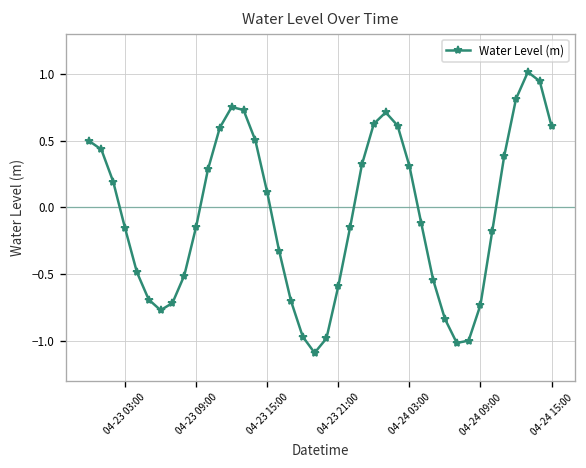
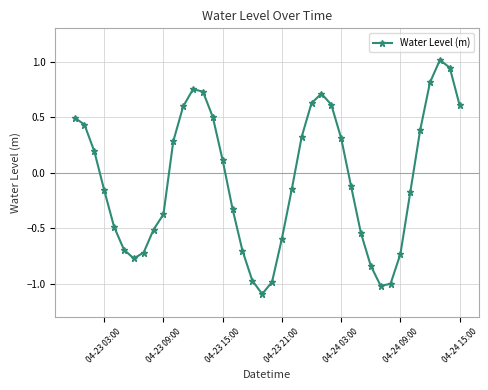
04-23 09:00: -0.15 -> -0.37
